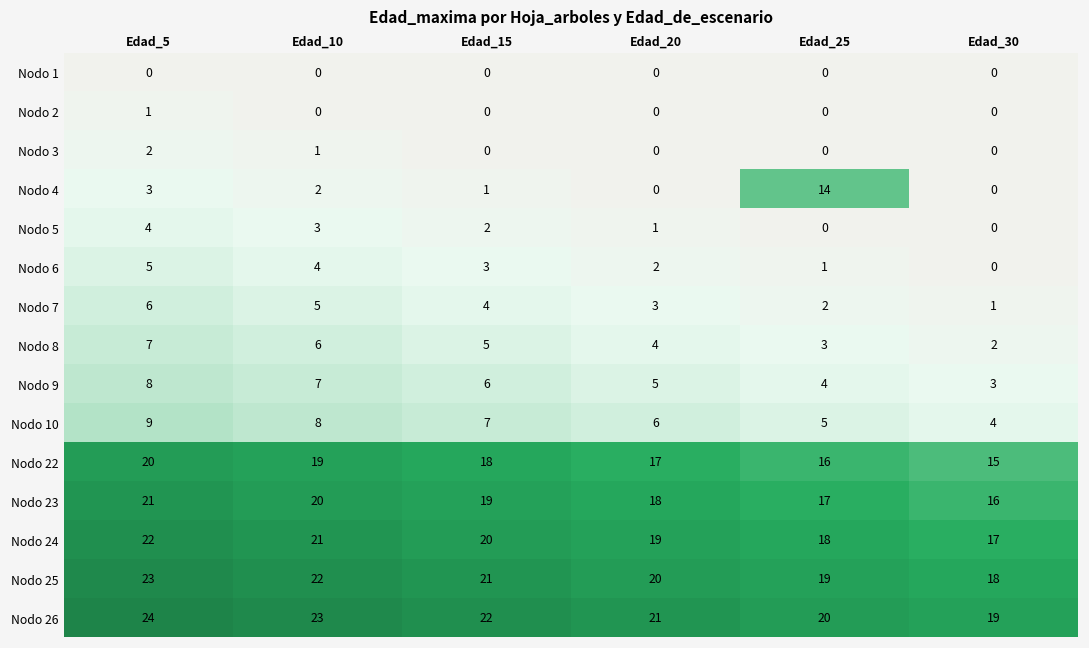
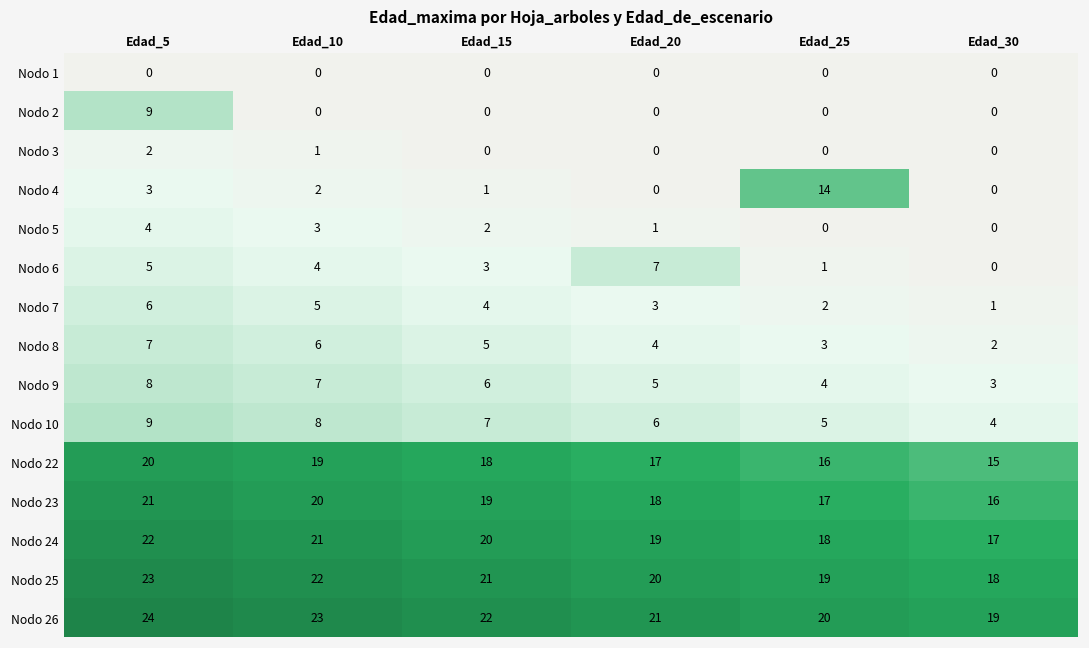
Nodo 2, Edad_5: 1 -> 9
Nodo 6, Edad_20: 2 -> 7
